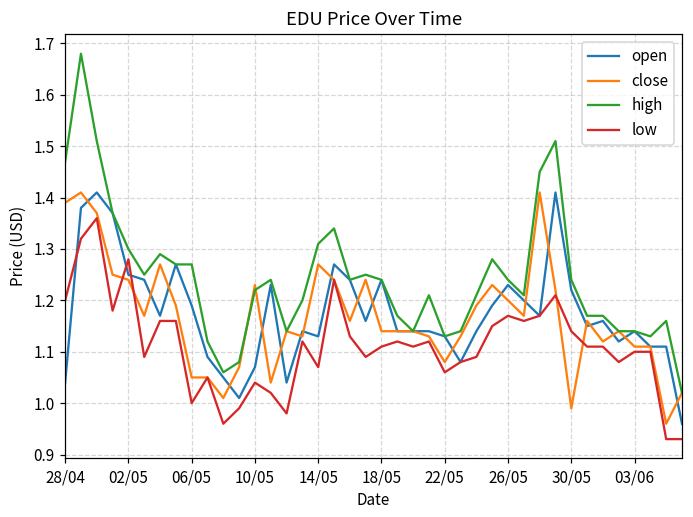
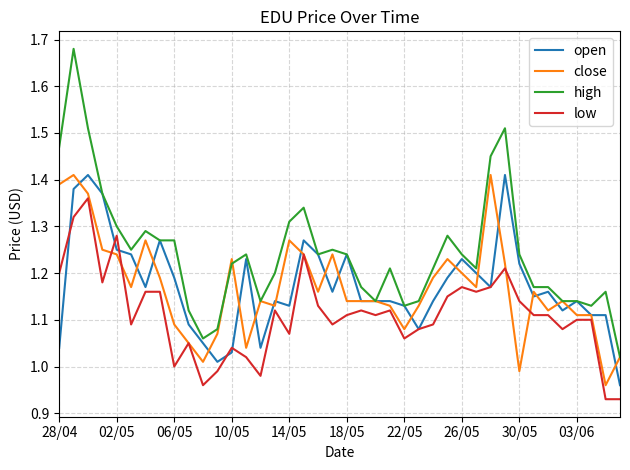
close, 06/05: 1.05 -> 1.09
open, 10/05: 1.07 -> 1.03
